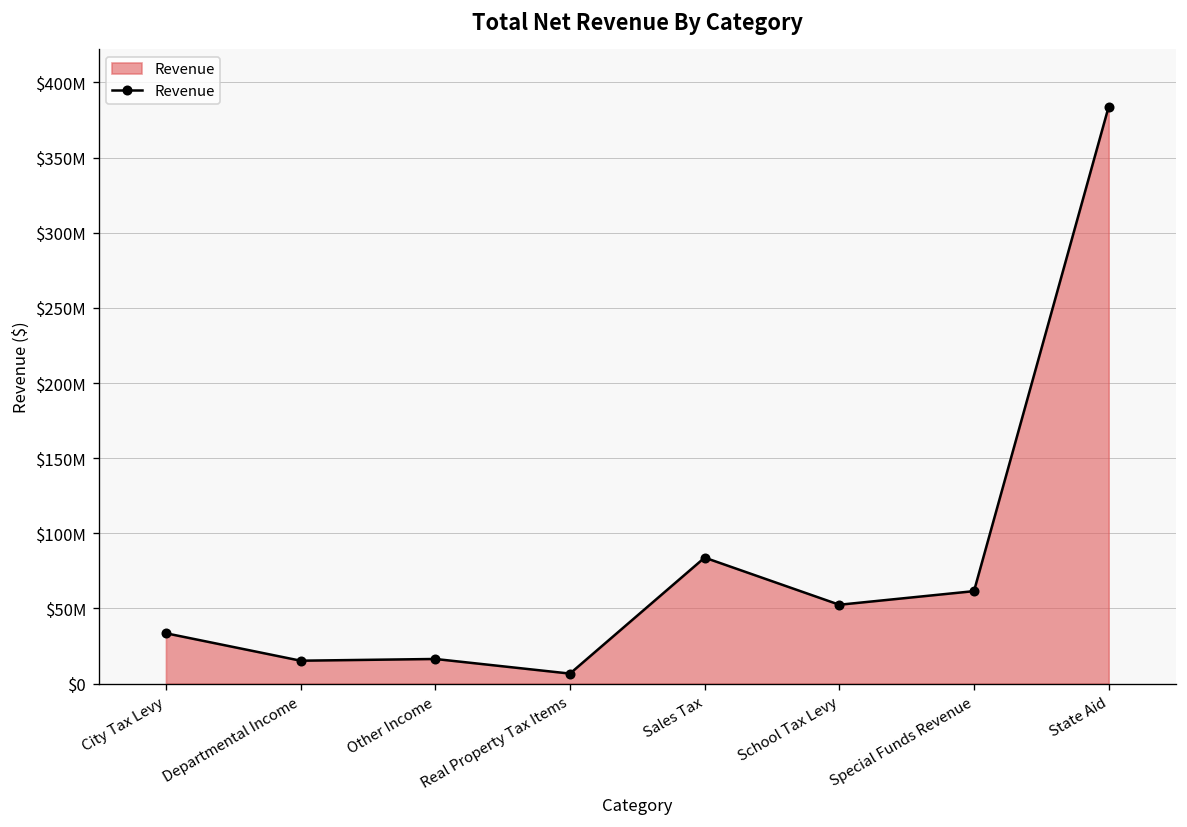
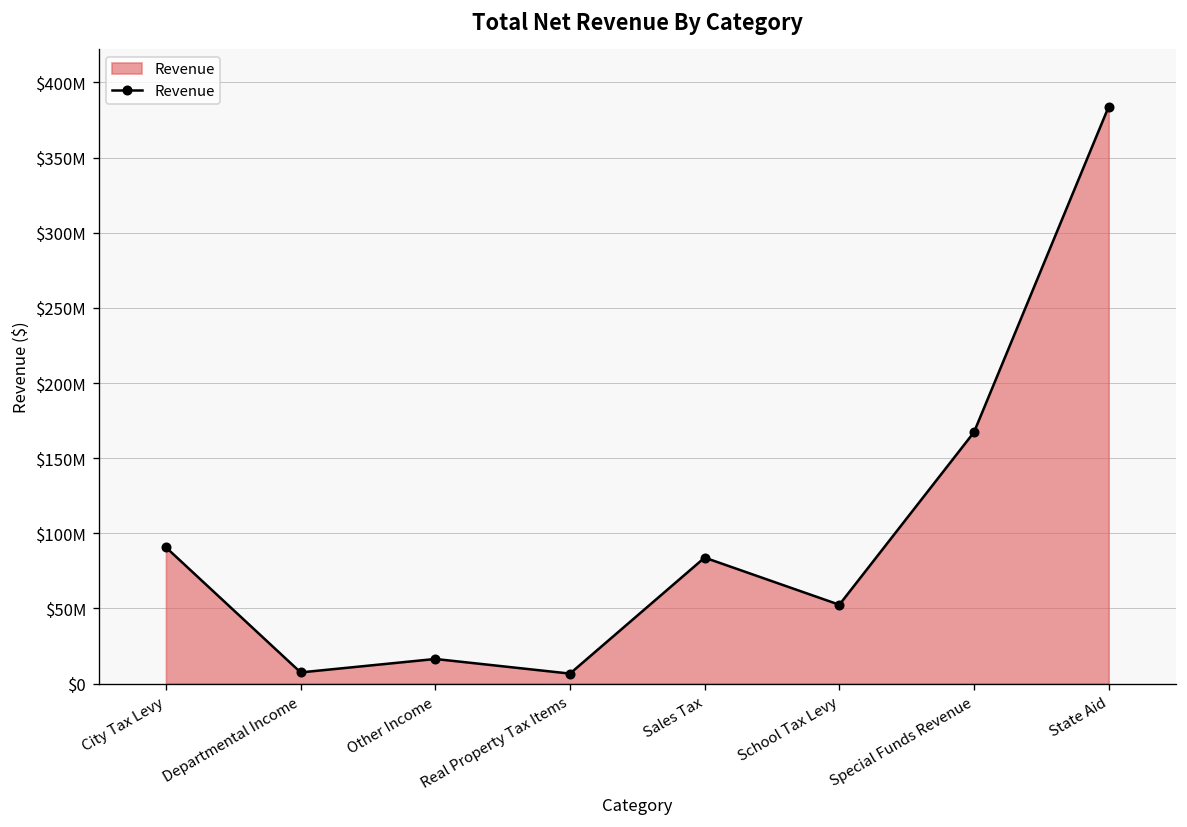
City Tax Levy: $34000000 -> $91000000
Departmental Income: $15000000 -> $7000000
Special Funds Revenue: $62000000 -> $167000000
